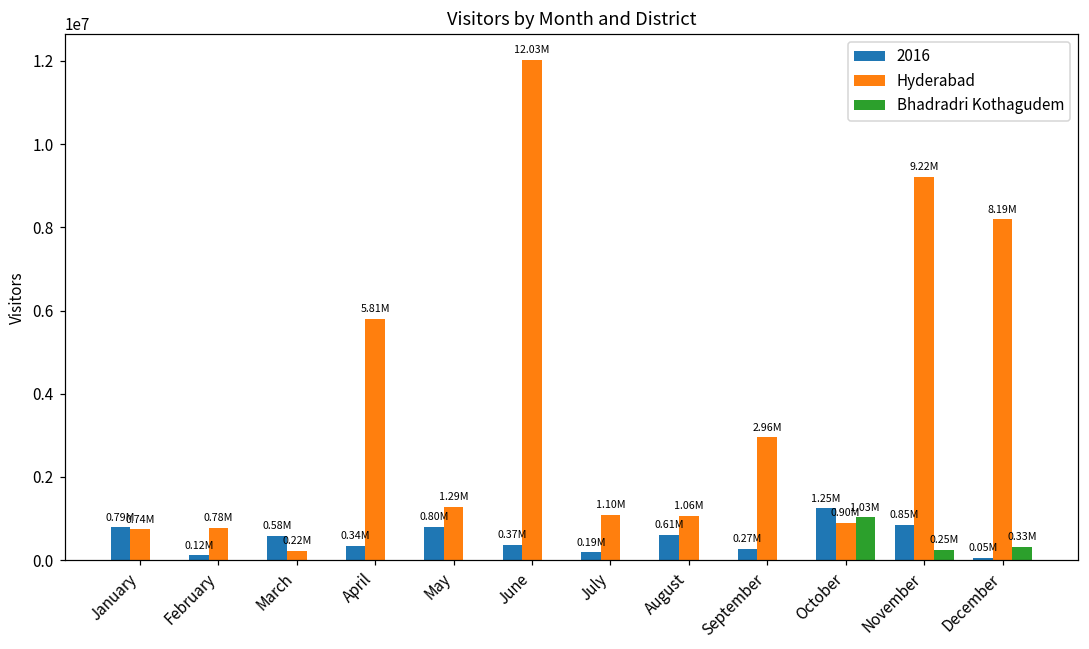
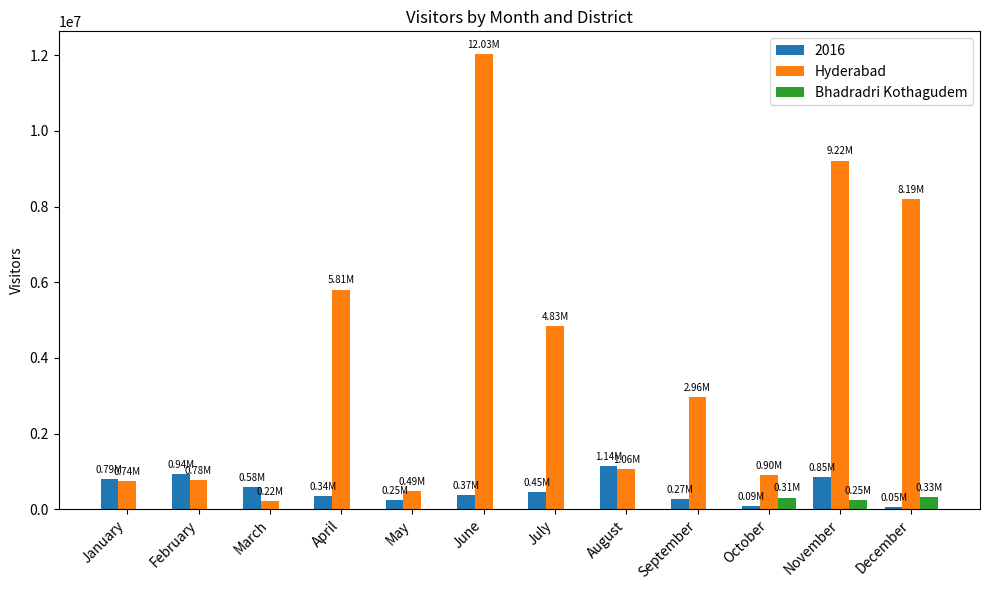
2016, February: 0.12M -> 0.94M
2016, May: 0.80M -> 0.25M
Hyderabad, May: 1.29M -> 0.49M
2016, July: 0.19M -> 0.45M
Hyderabad, July: 1.10M -> 4.83M
2016, August: 0.61M -> 1.14M
2016, October: 1.25M -> 0.09M
Bhadradri Kothagudem, October: 1.03M -> 0.31M
